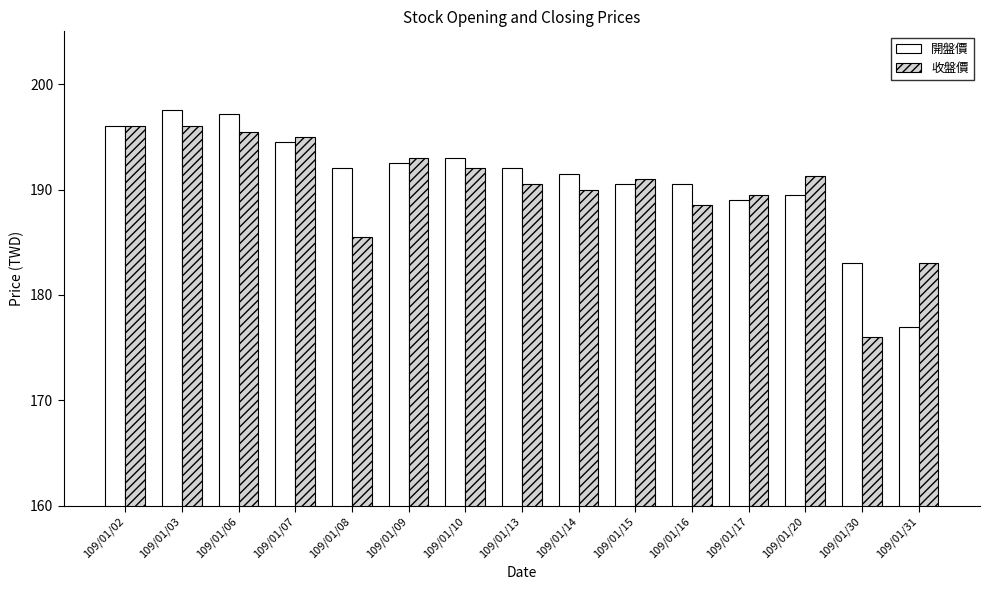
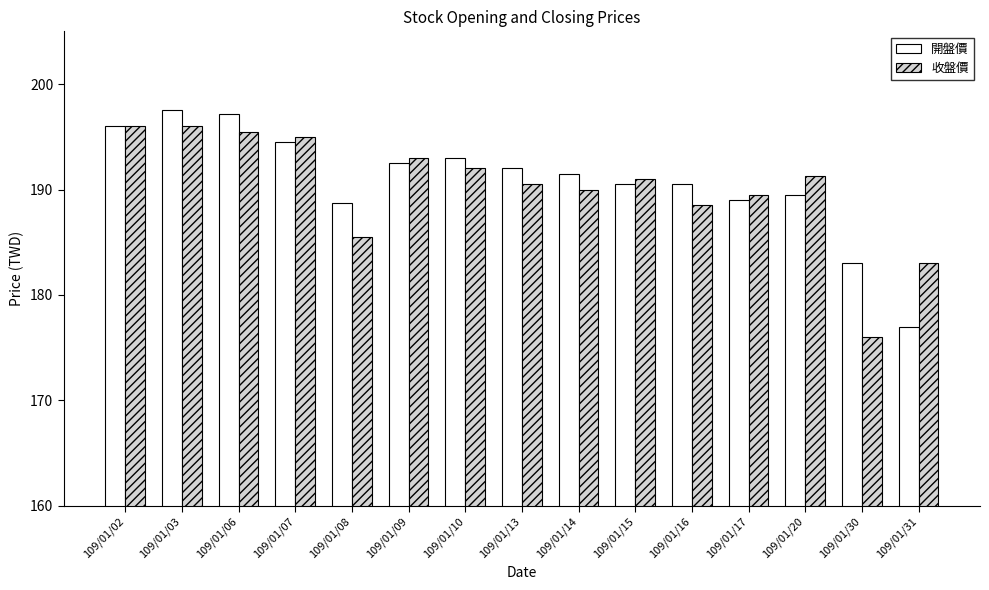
開盤價, 109/01/08: 192.0 -> 188.7
